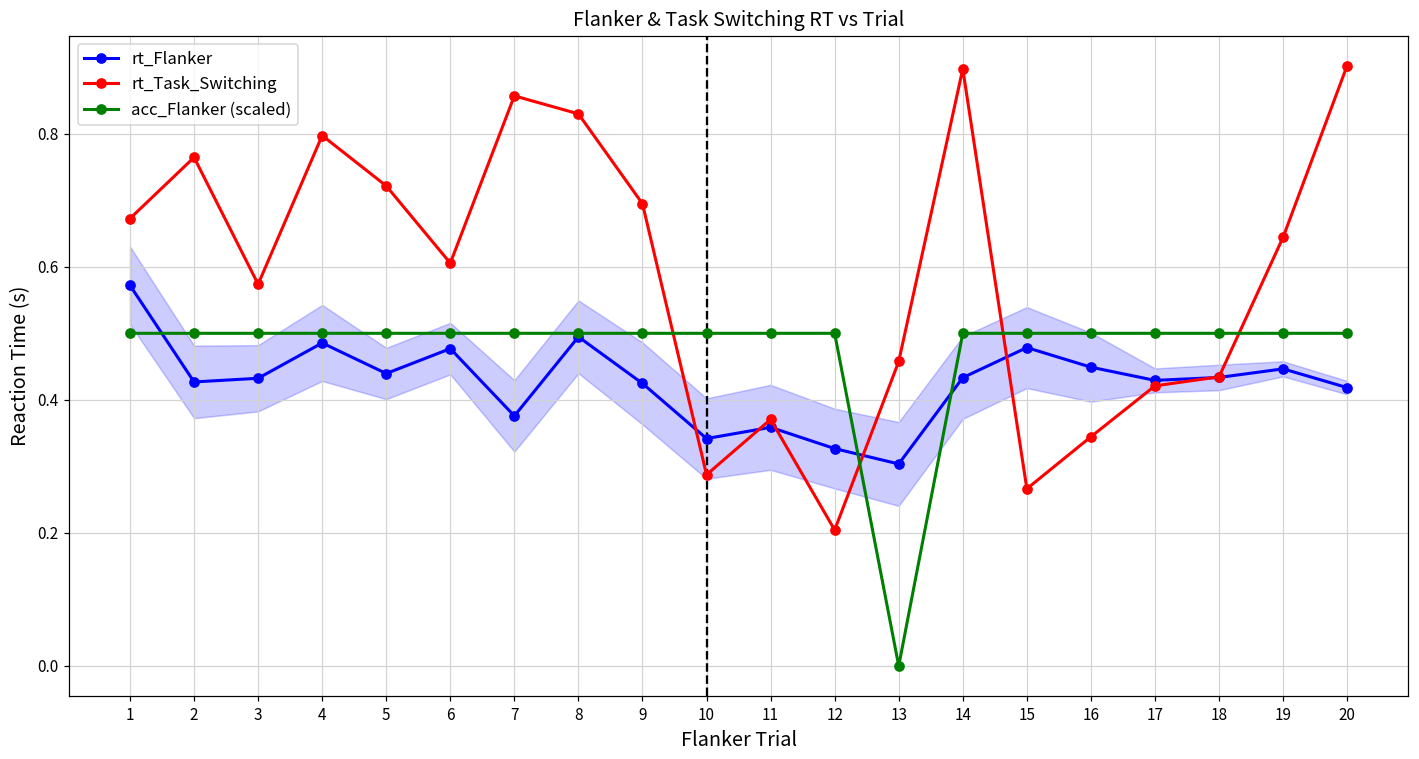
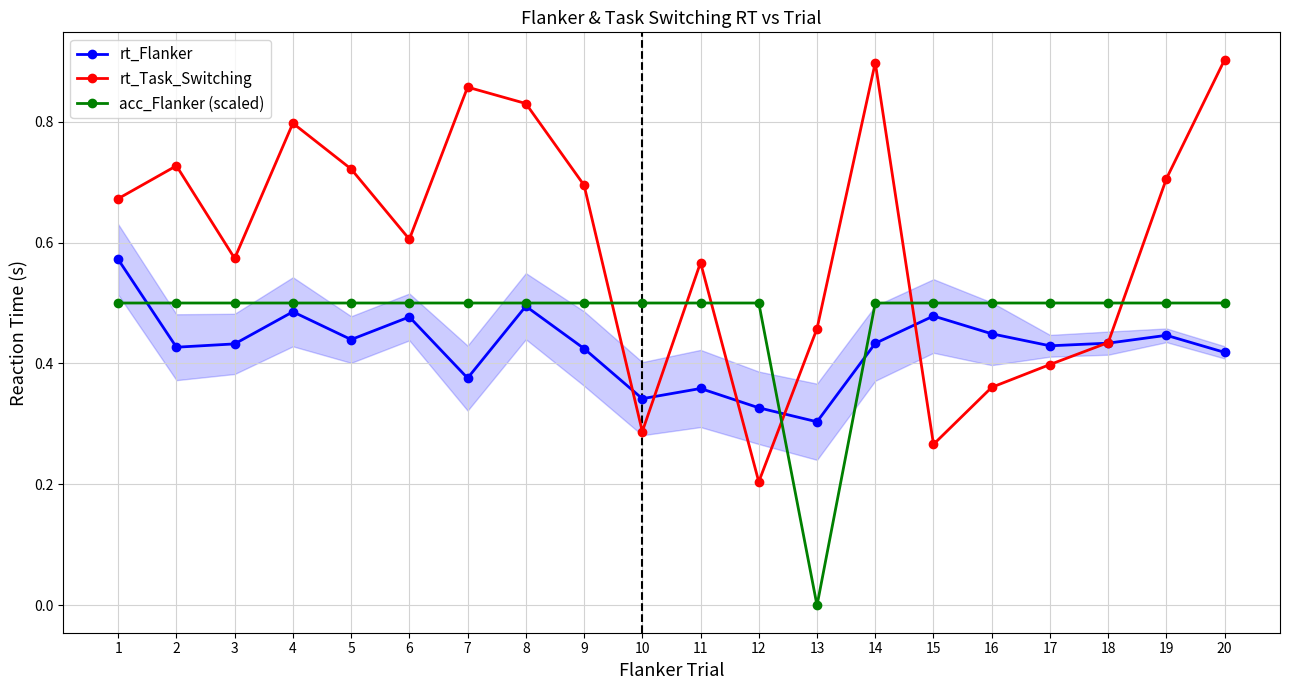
rt_Task_Switching, 2: 0.76 -> 0.73
rt_Task_Switching, 11: 0.37 -> 0.57
rt_Task_Switching, 16: 0.34 -> 0.36
rt_Task_Switching, 17: 0.42 -> 0.40
rt_Task_Switching, 19: 0.64 -> 0.71
